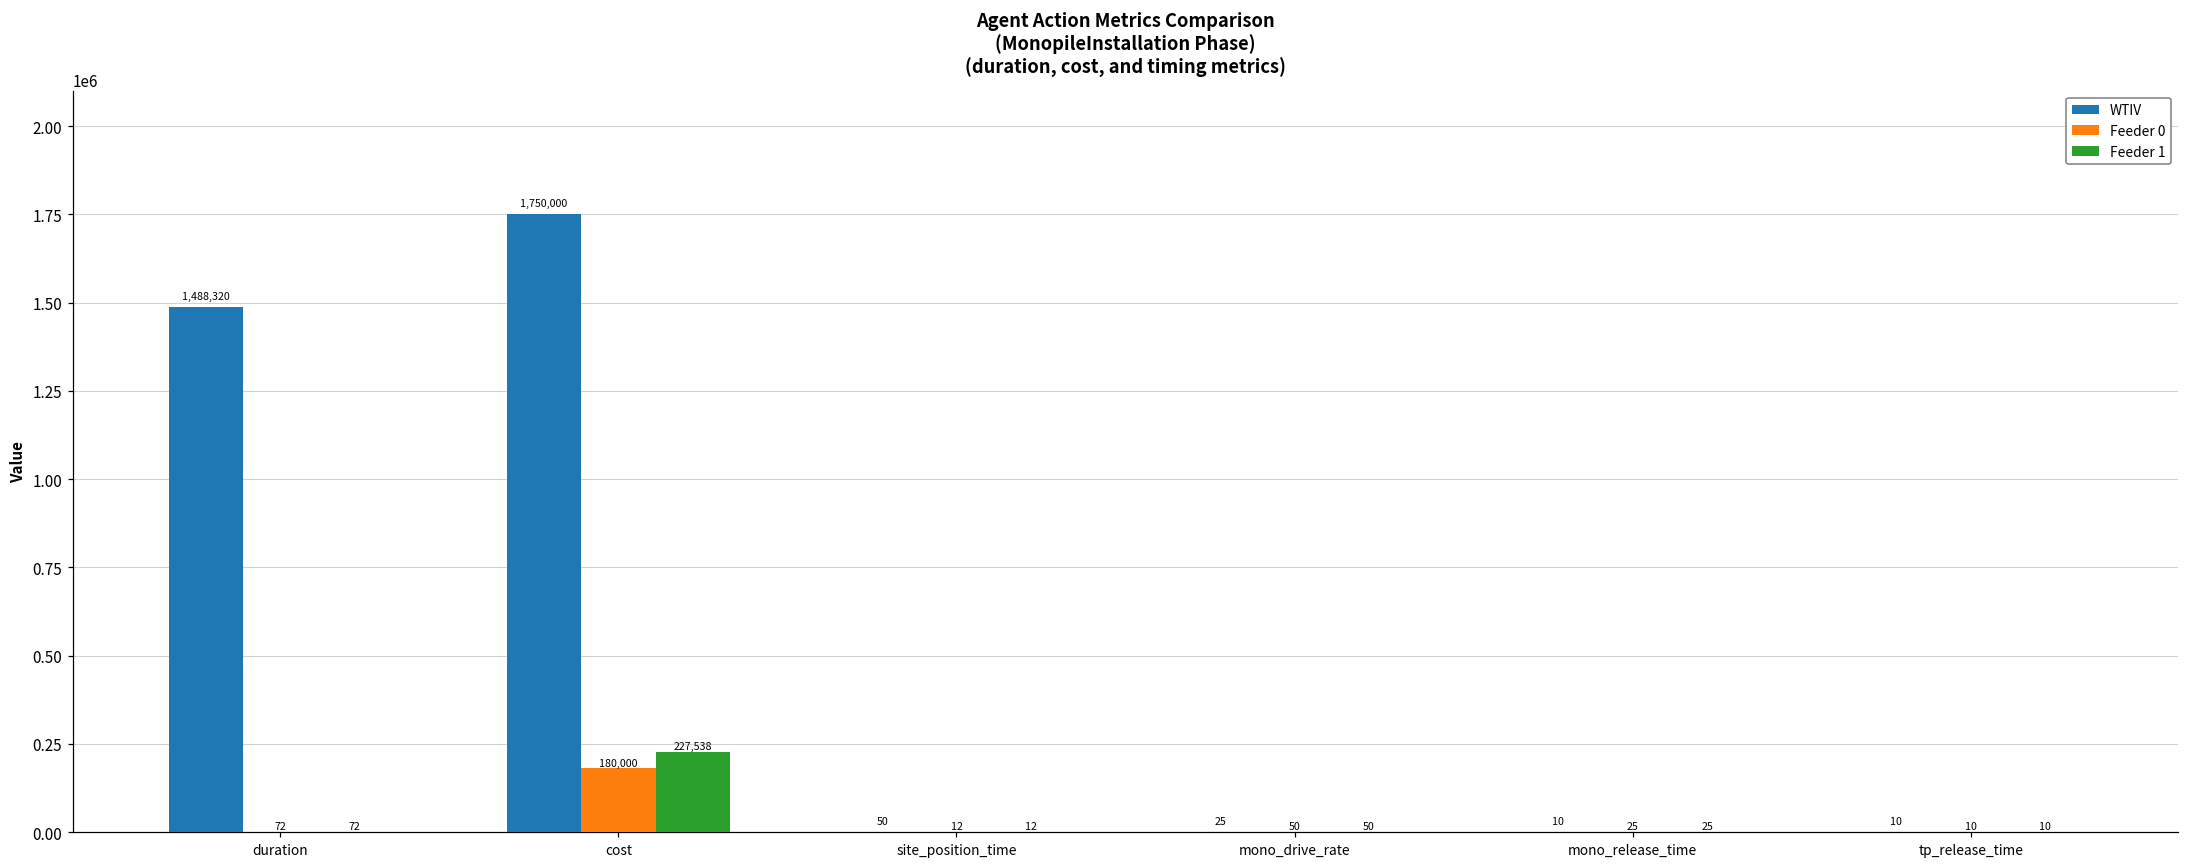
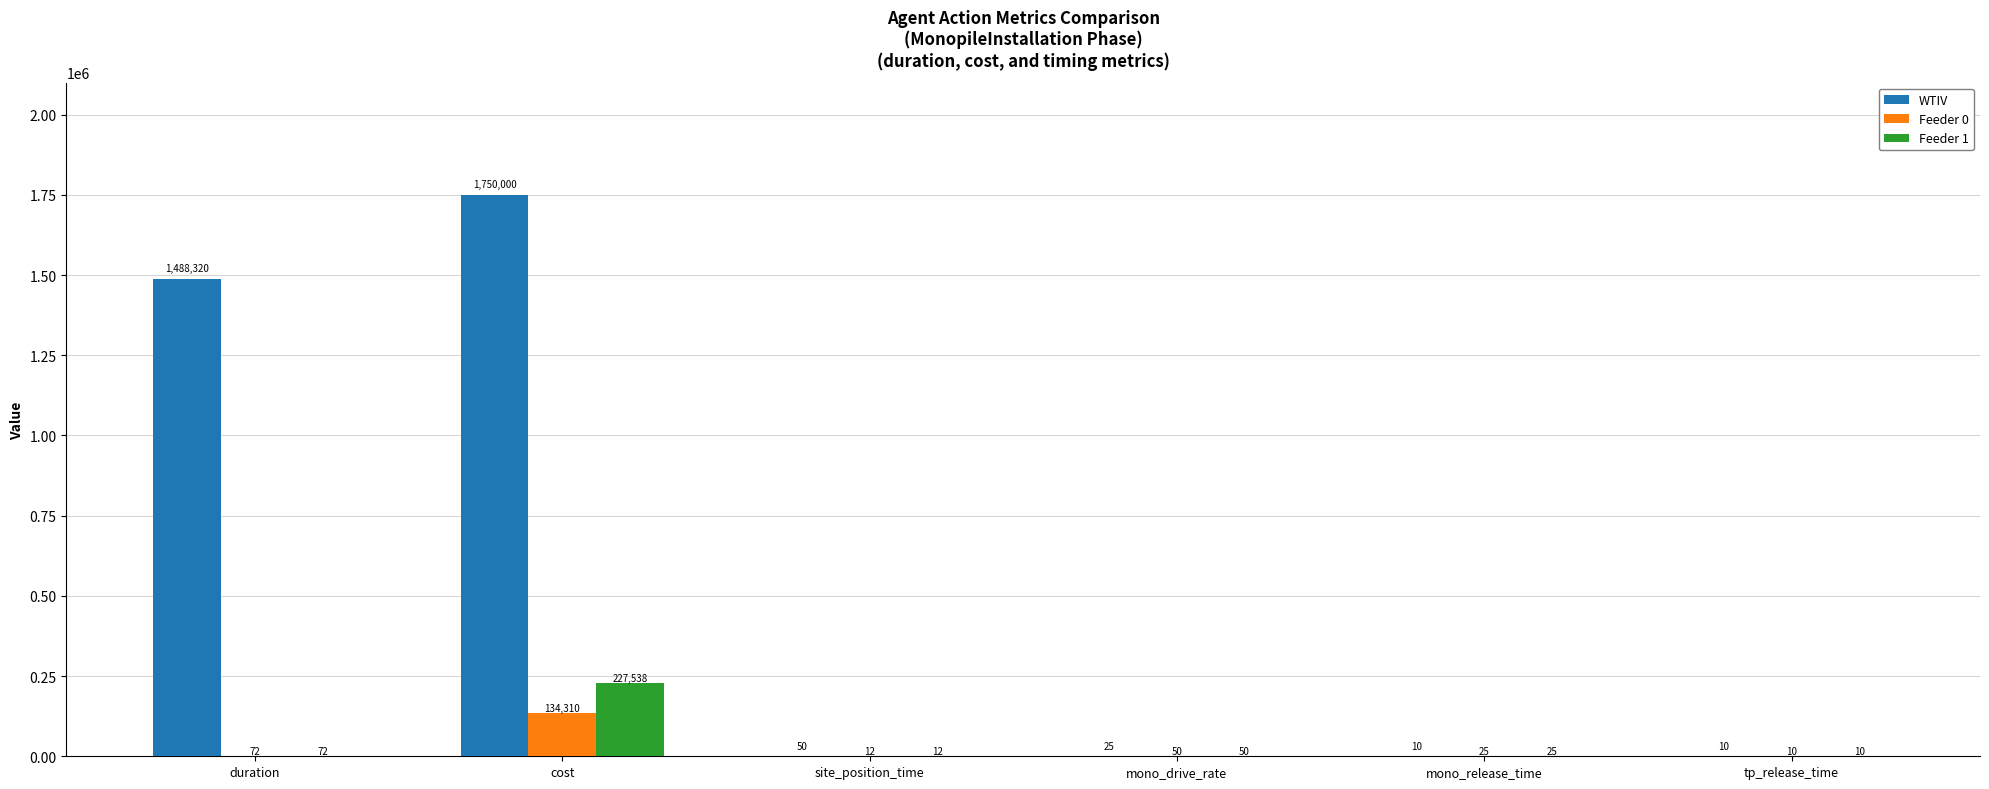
Feeder 0, cost: 180,000 -> 134,310
